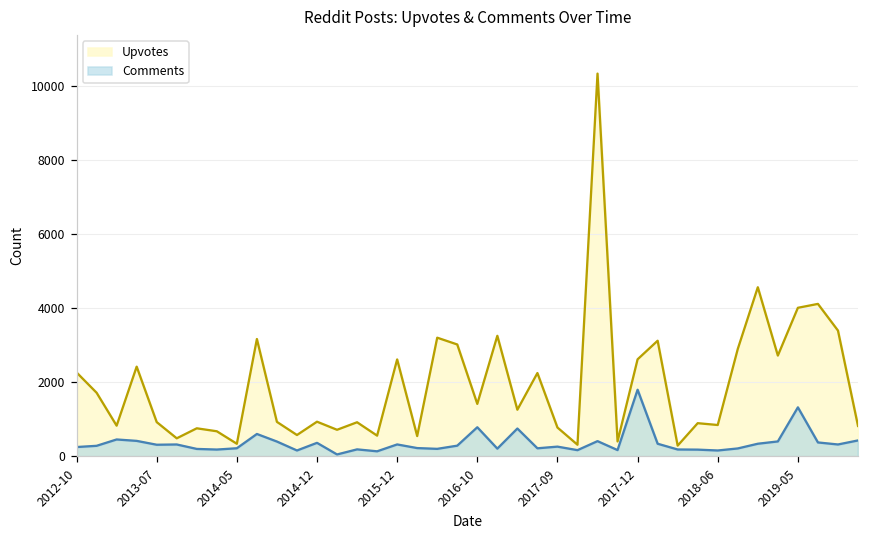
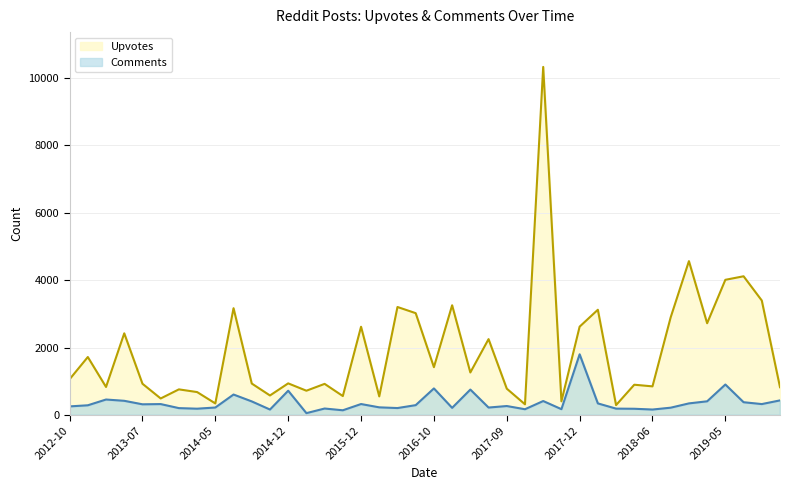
Upvotes, 2012-10: 2300 -> 1100
Comments, 2014-12: 400 -> 700
Comments, 2019-05: 1300 -> 900
